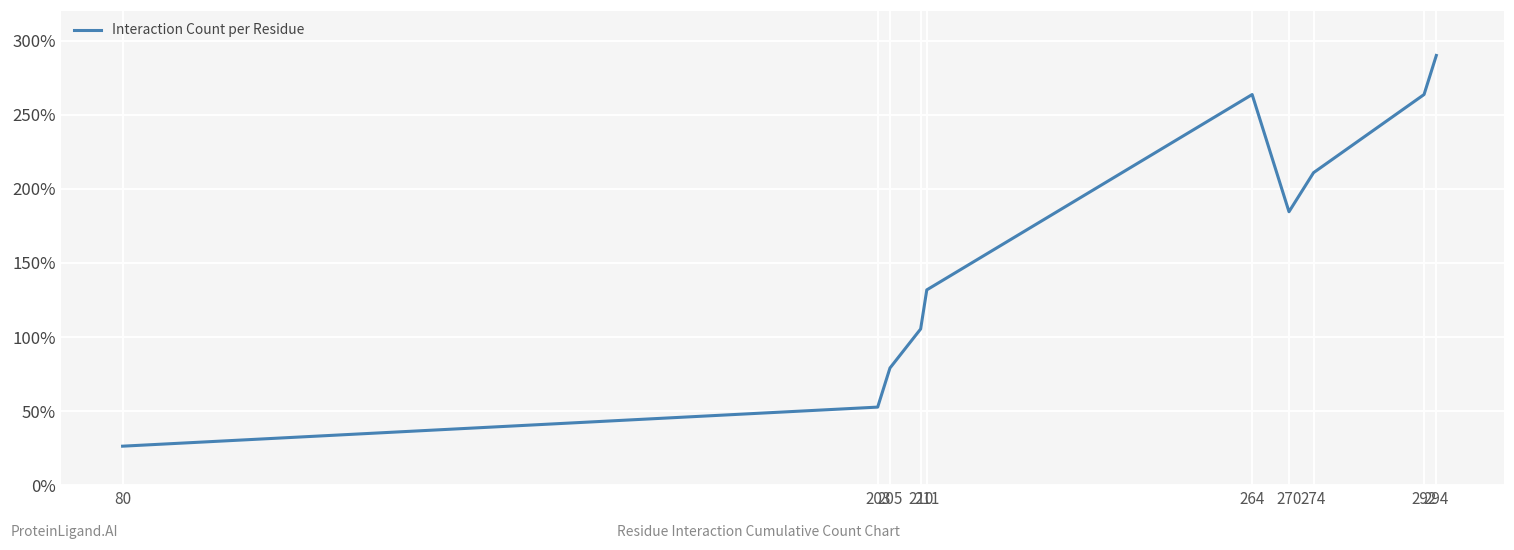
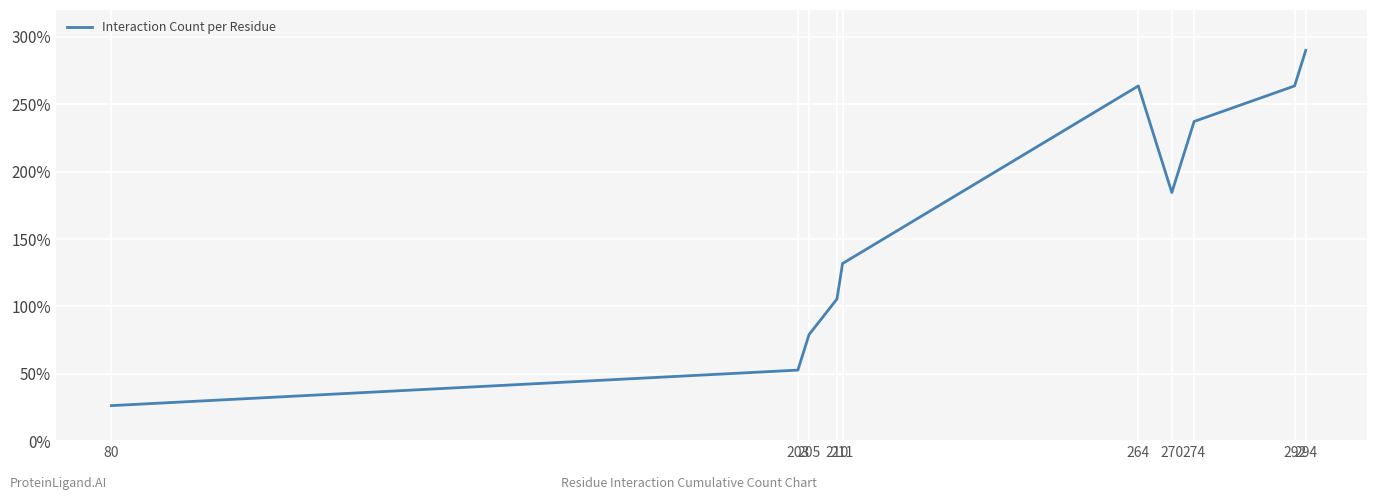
274: 211% -> 237%
